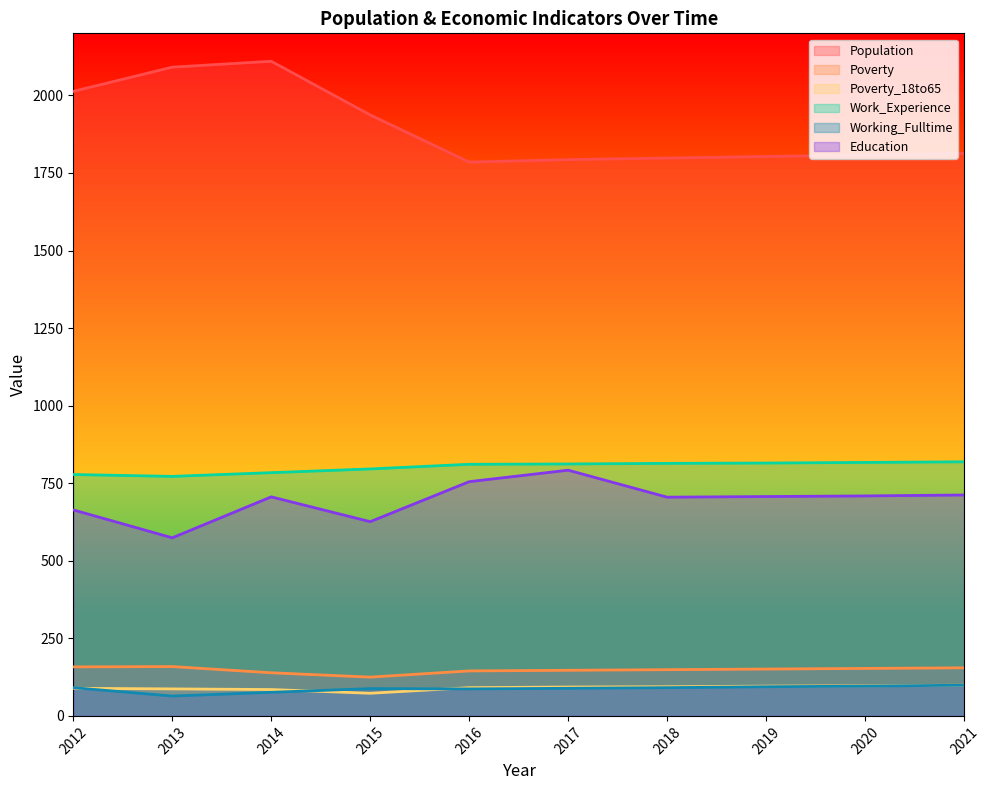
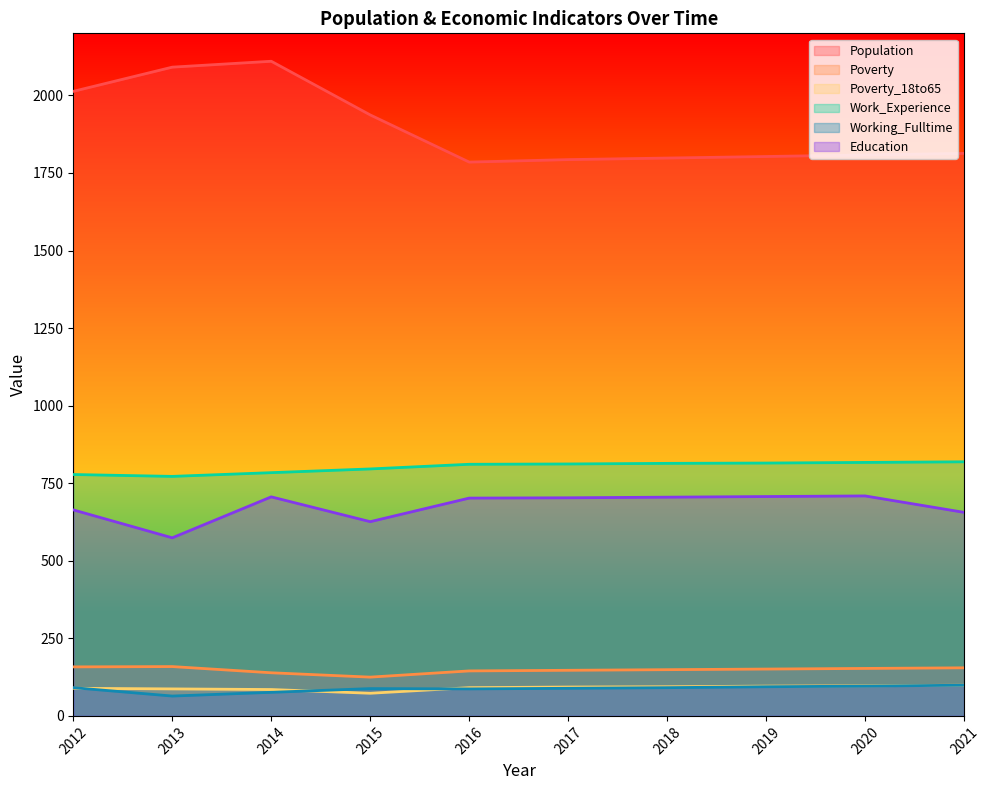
Education, 2016: 760 -> 700
Education, 2017: 790 -> 700
Education, 2021: 710 -> 660
